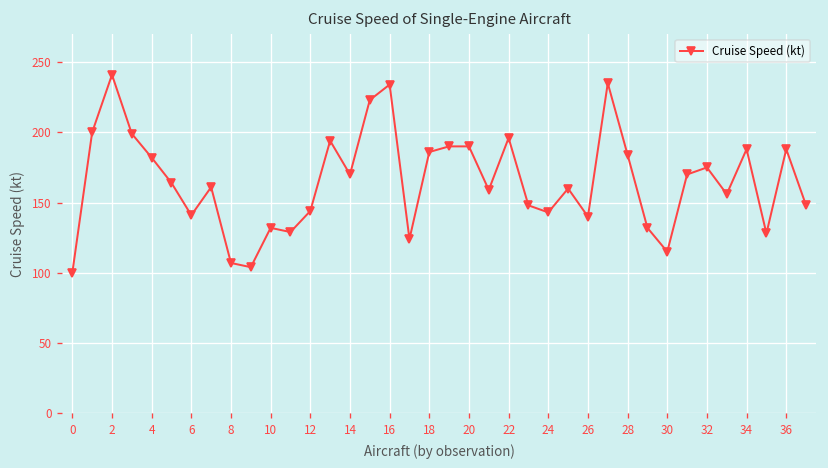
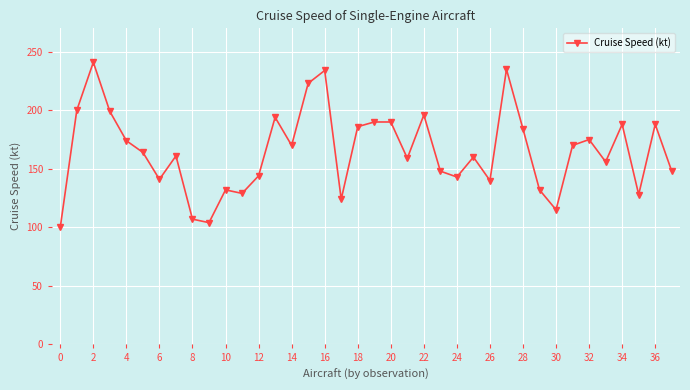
4: 182 -> 174
